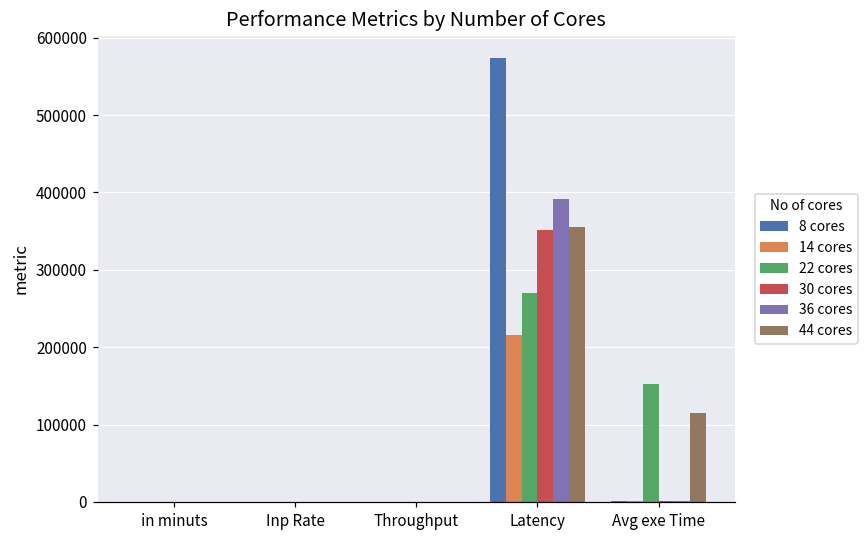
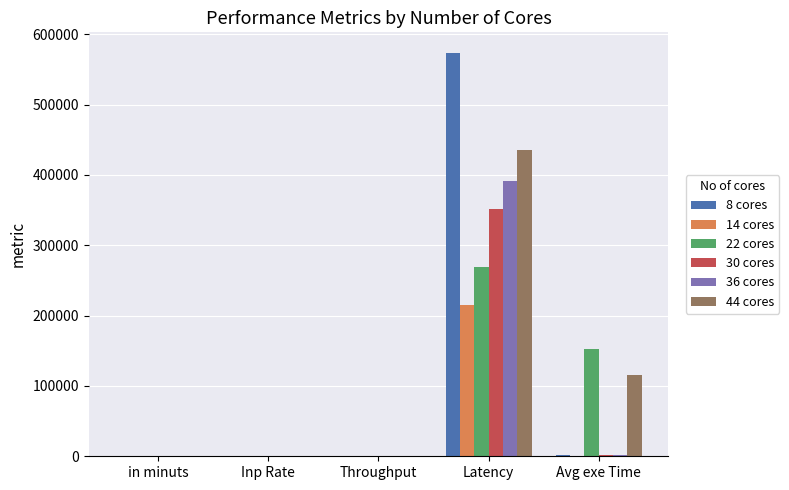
44 cores, Latency: 360000 -> 440000
